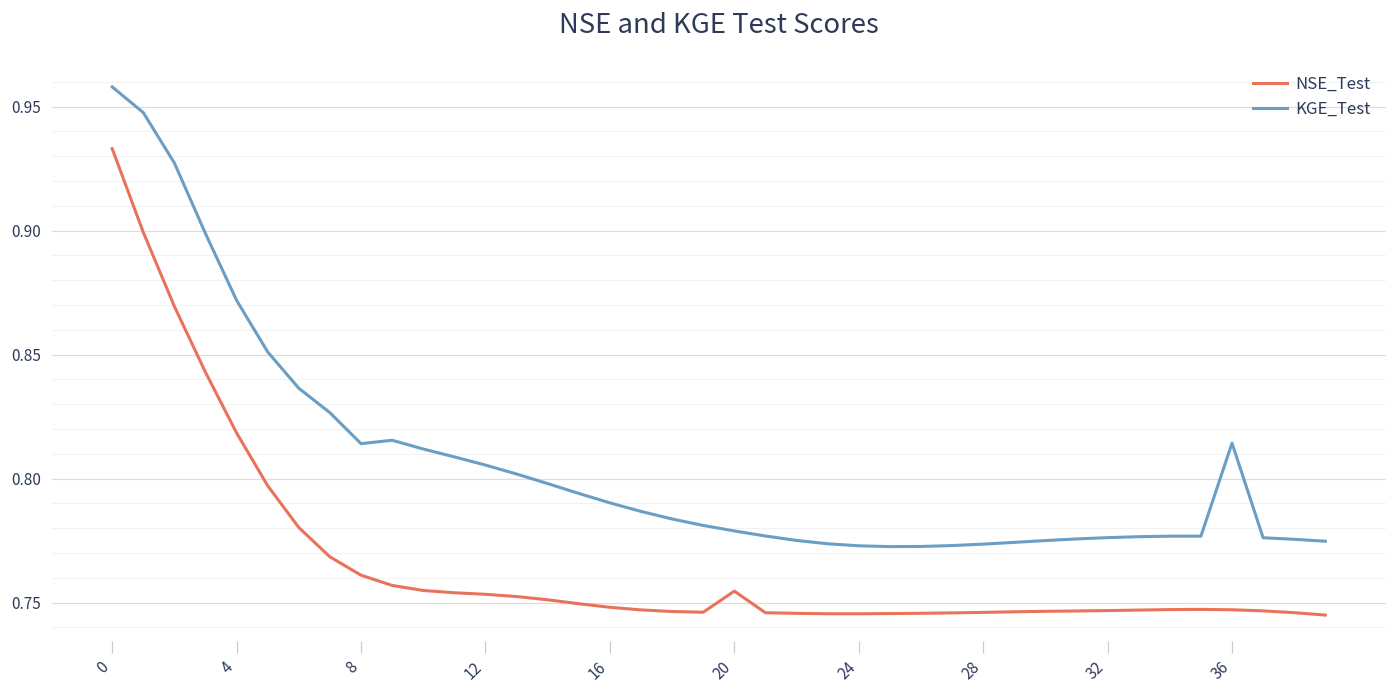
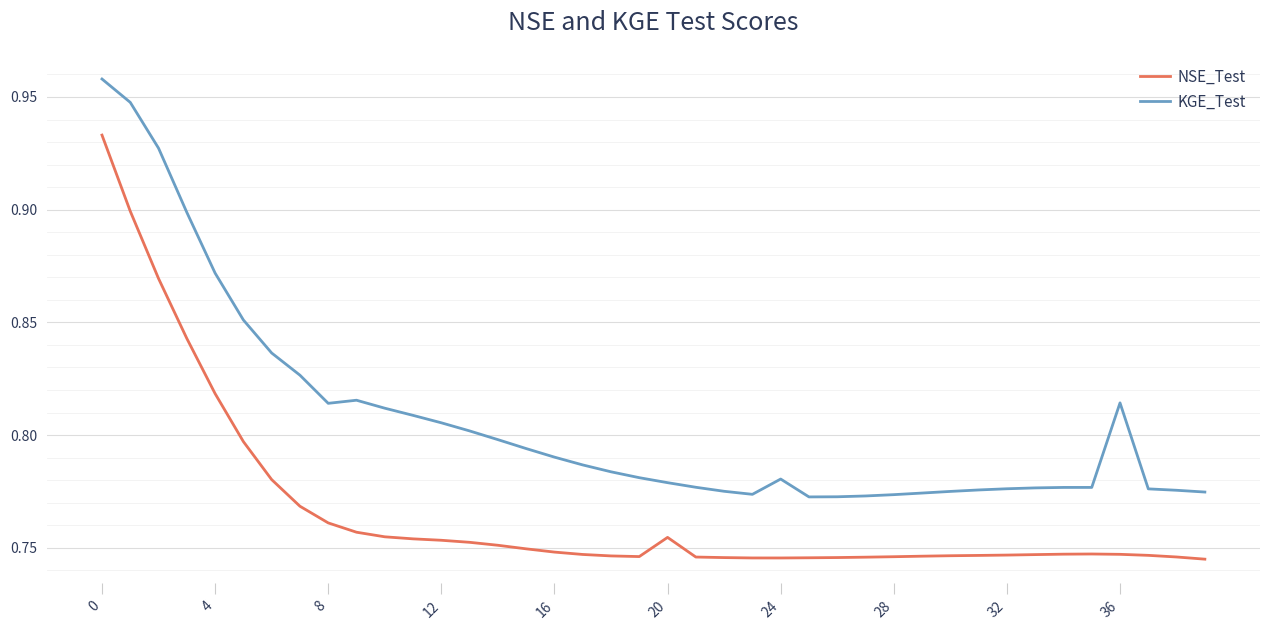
KGE_Test, 24: 0.773 -> 0.781
